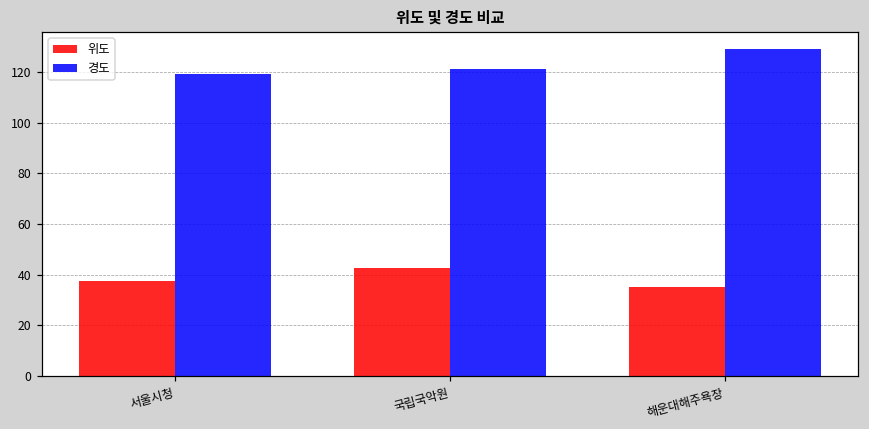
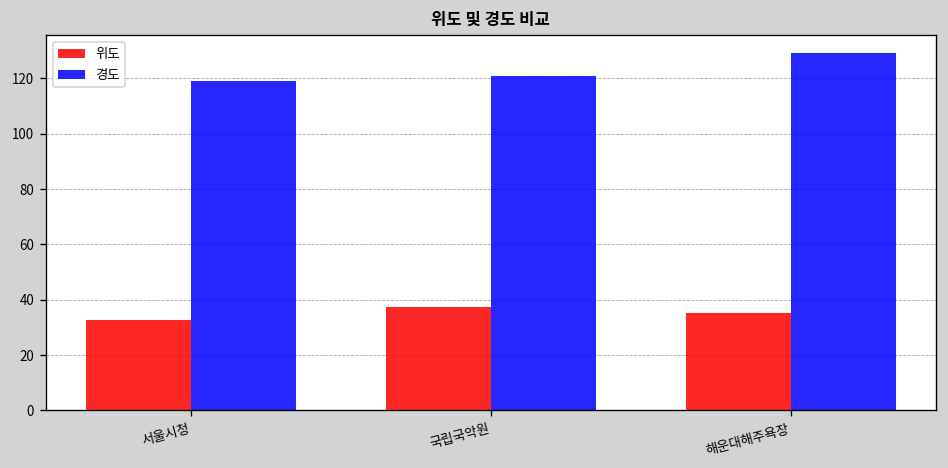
위도, 서울시청: 38 -> 33
위도, 국립국악원: 43 -> 37
